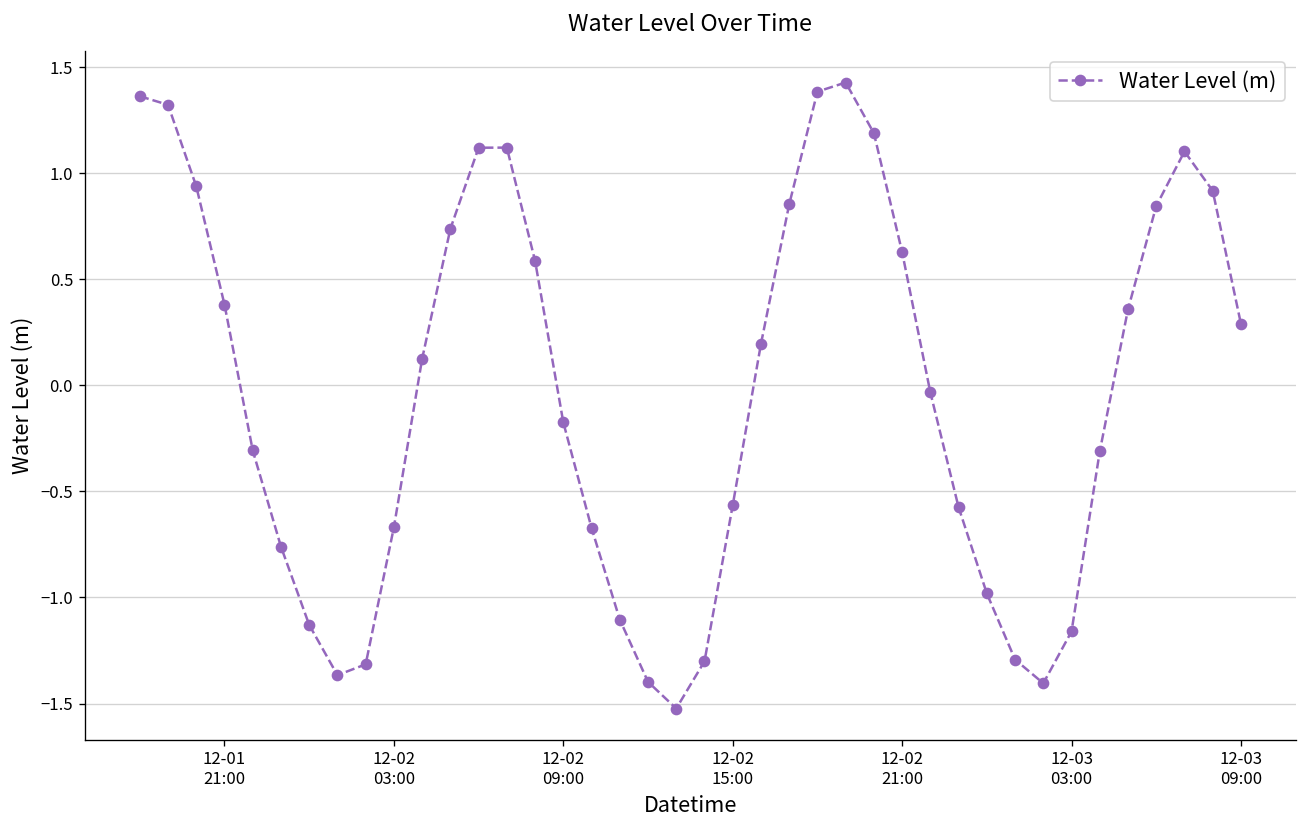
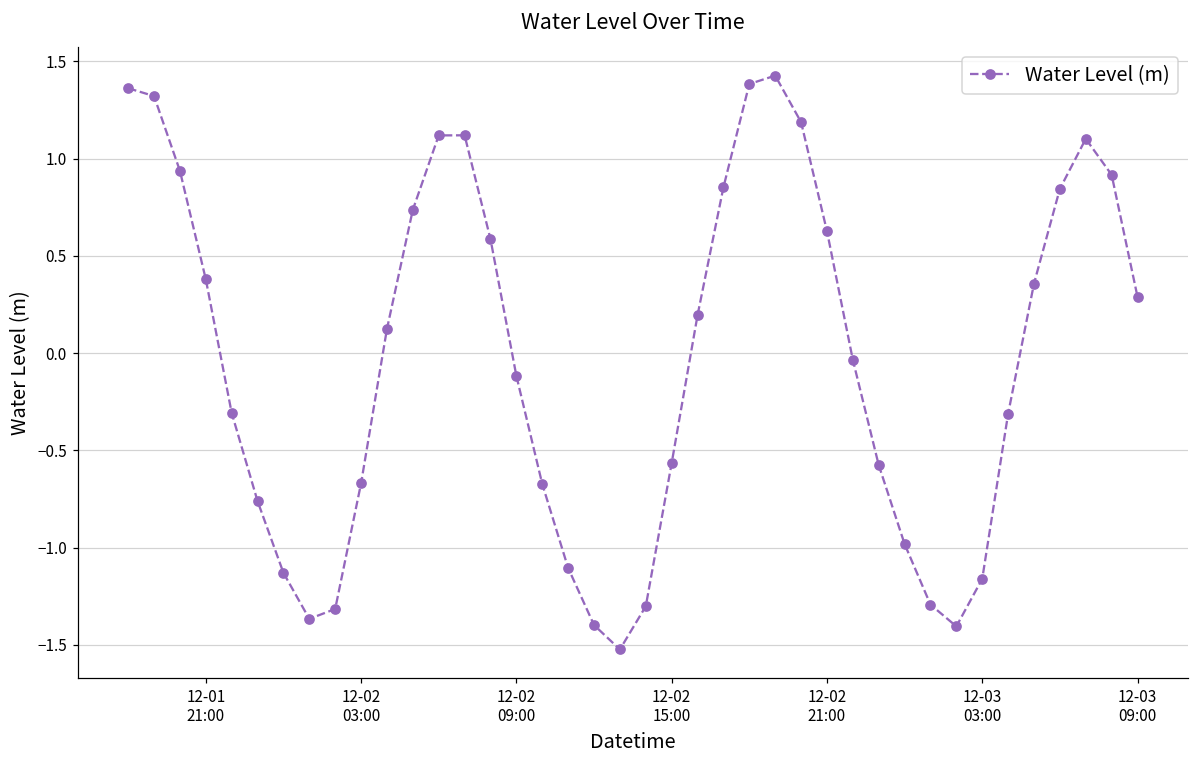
12-02 09:00: -0.17 -> -0.12
